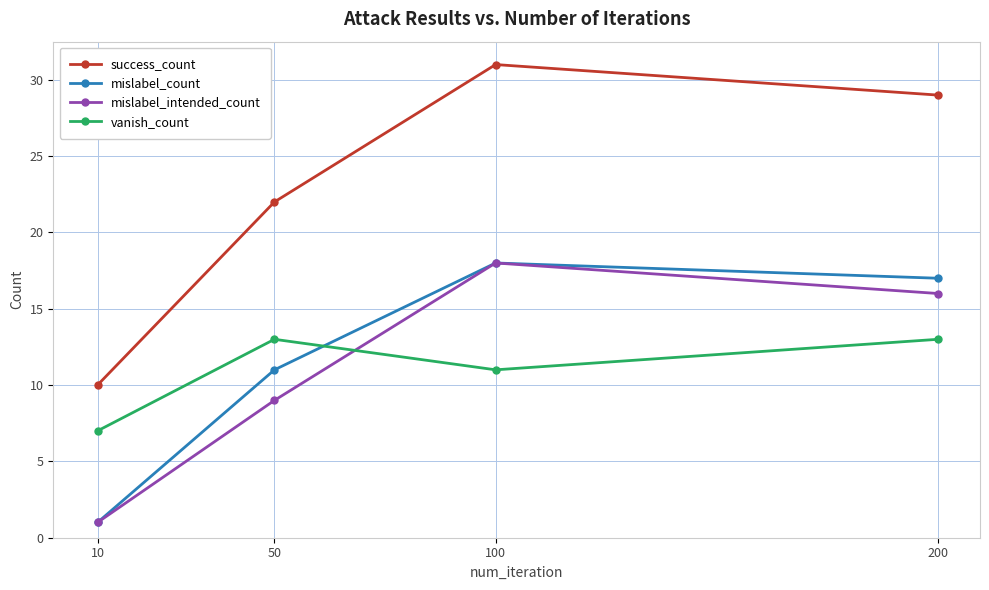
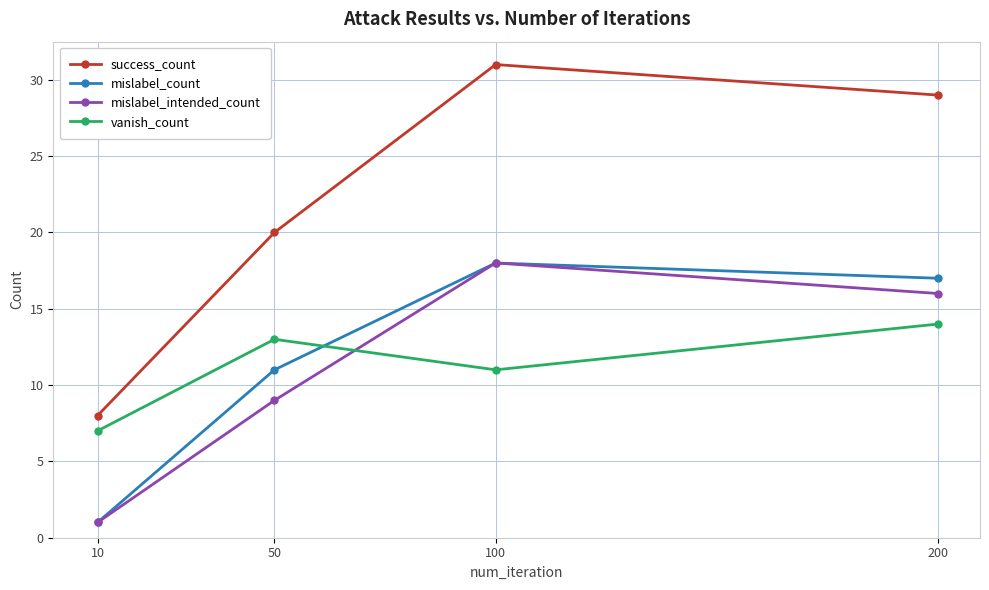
success_count, 10: 10 -> 8
success_count, 50: 22 -> 20
vanish_count, 200: 13 -> 14
